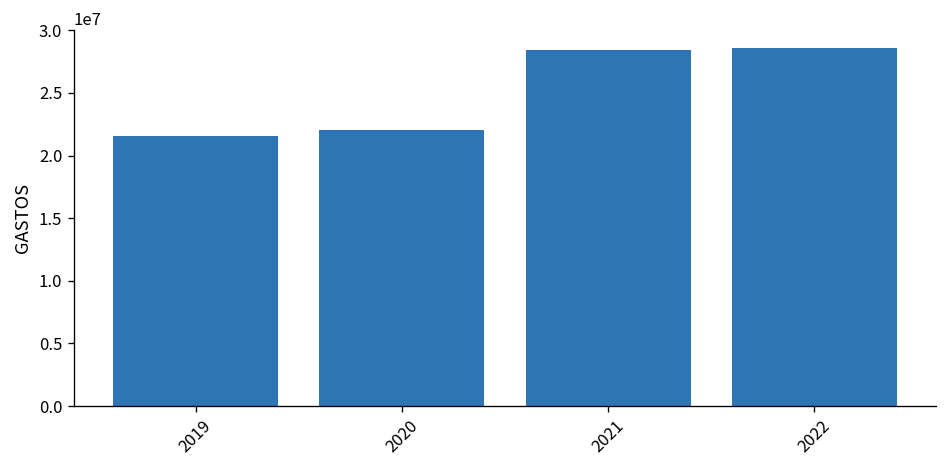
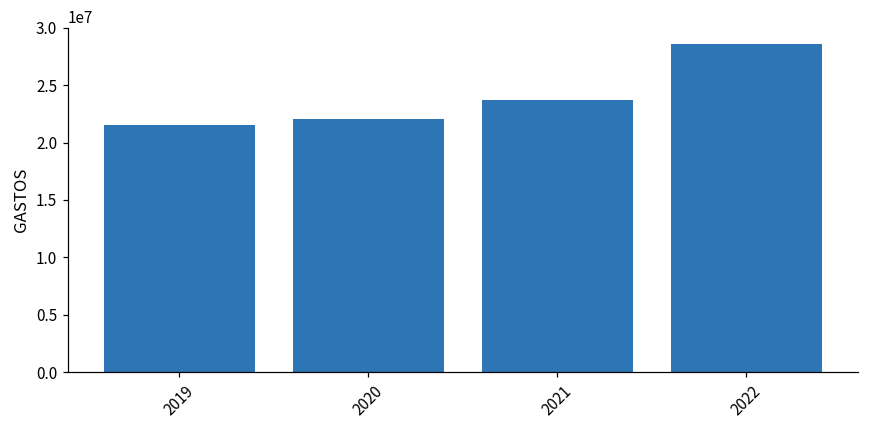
2021: 28500000 -> 23700000
